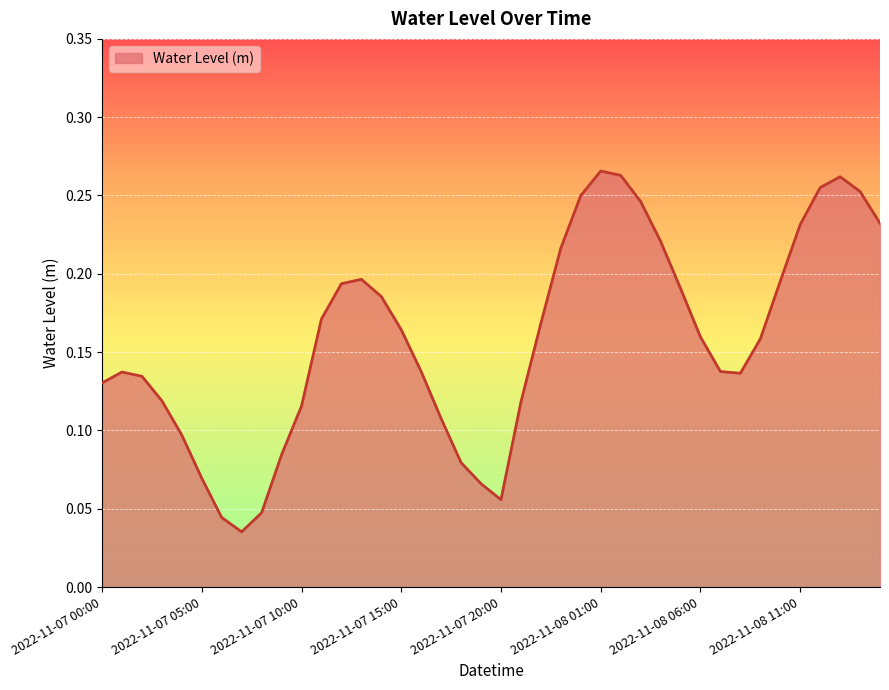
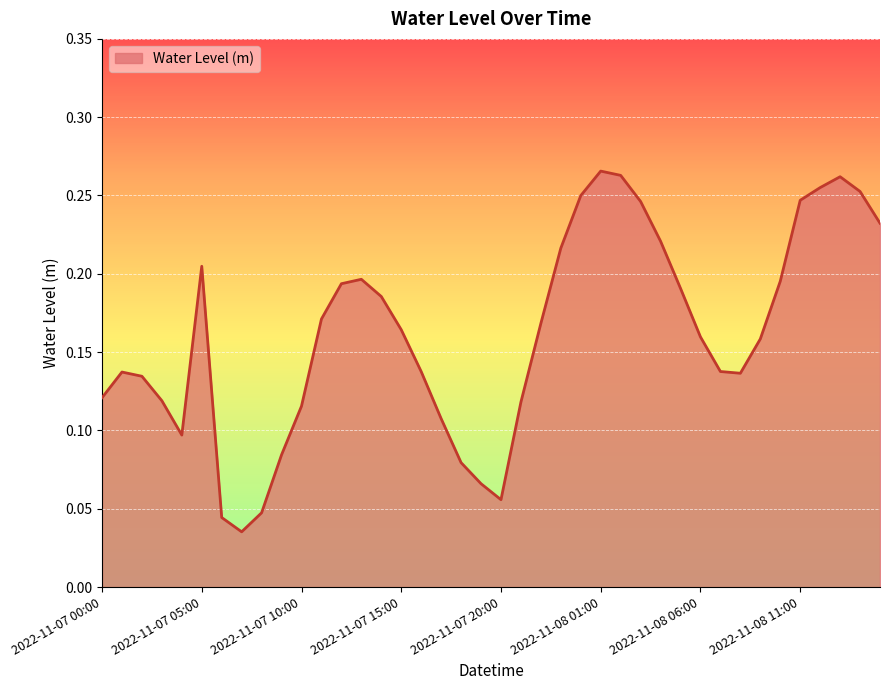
2022-11-07 00:00: 0.130 -> 0.121
2022-11-07 05:00: 0.069 -> 0.205
2022-11-08 11:00: 0.231 -> 0.247
